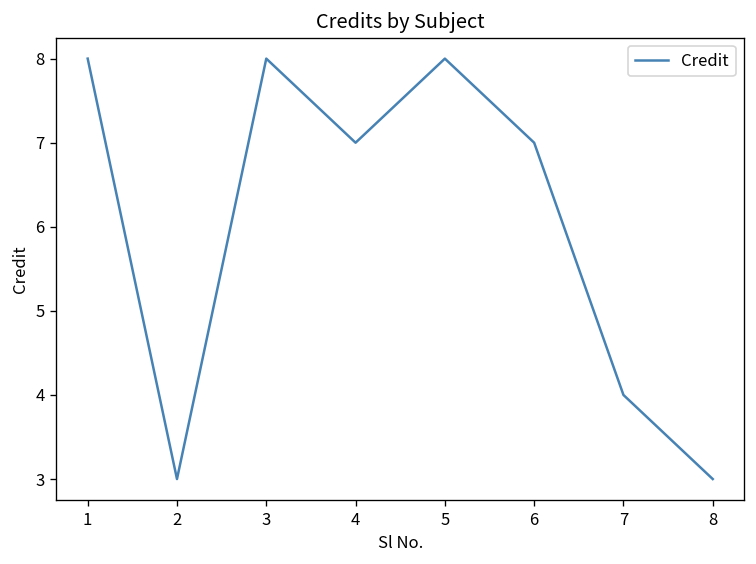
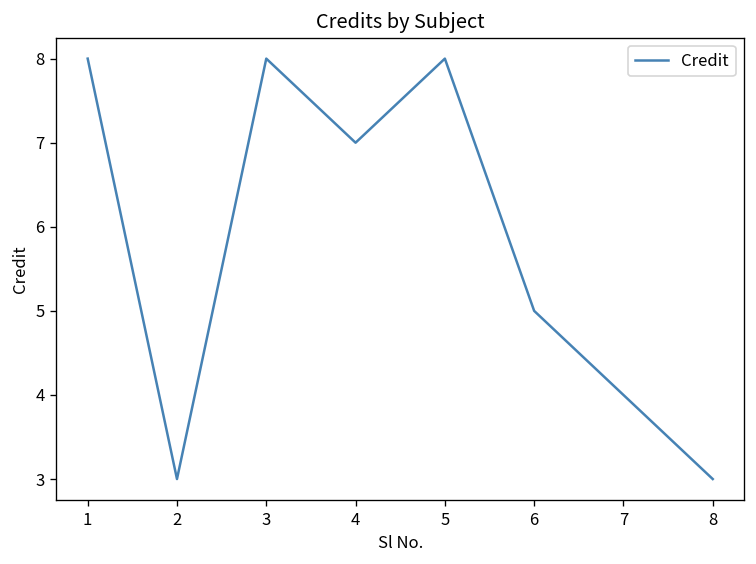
6: 7 -> 5
